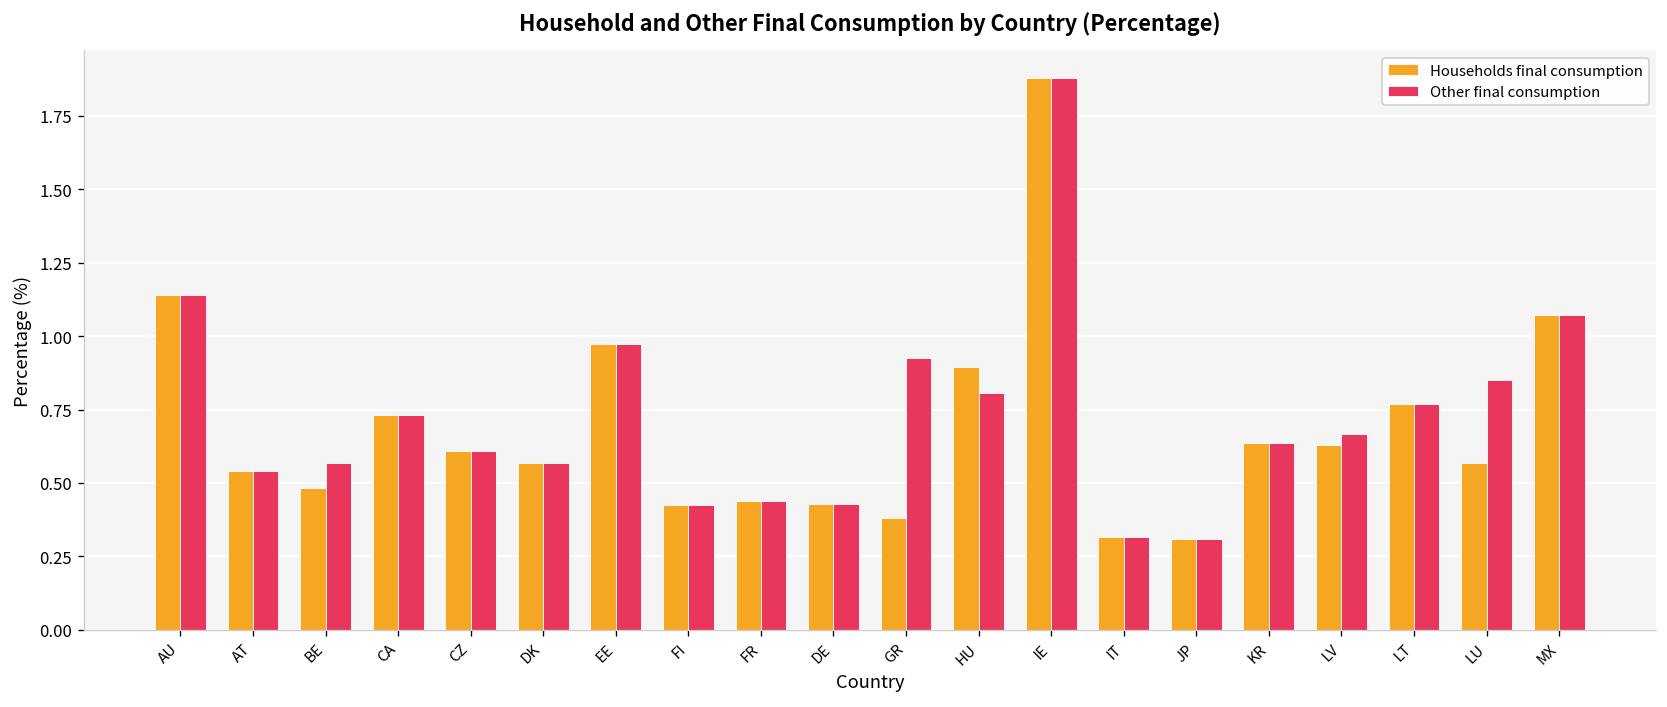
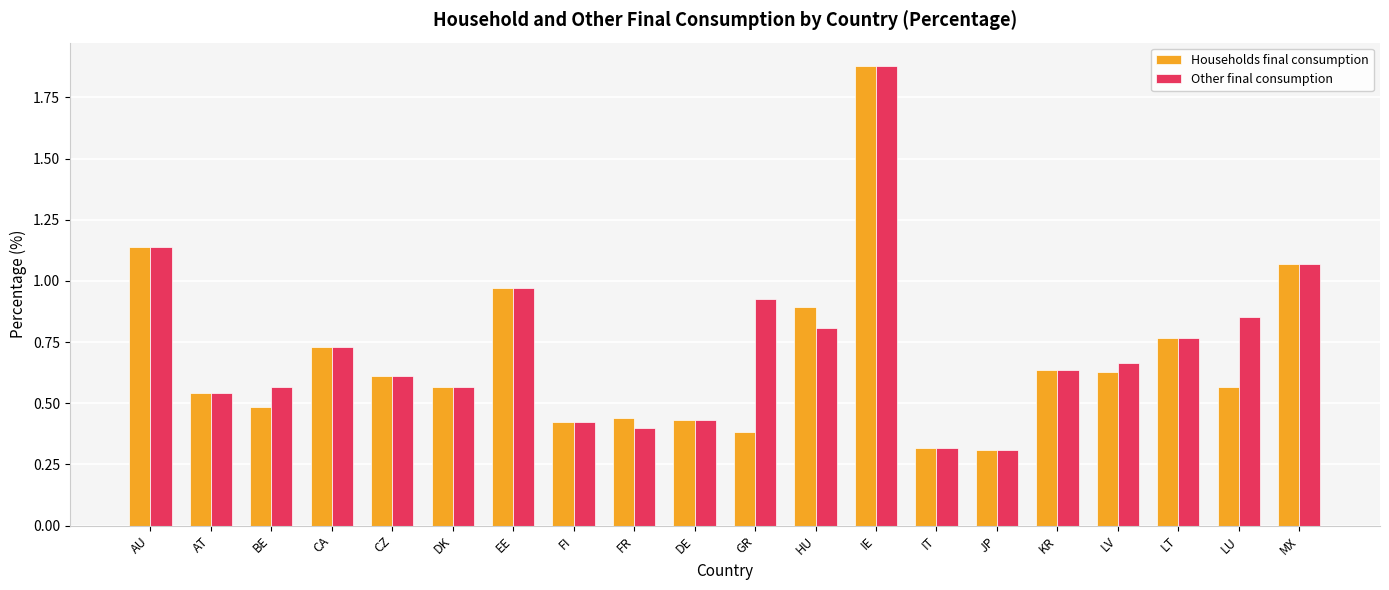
Other final consumption, FR: 0.44 -> 0.40
